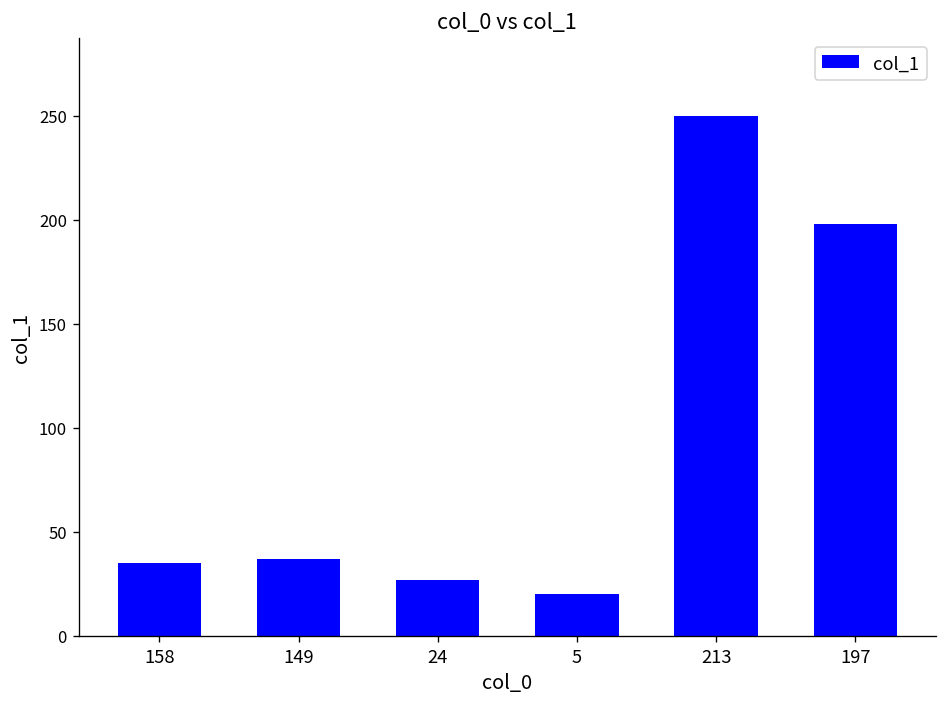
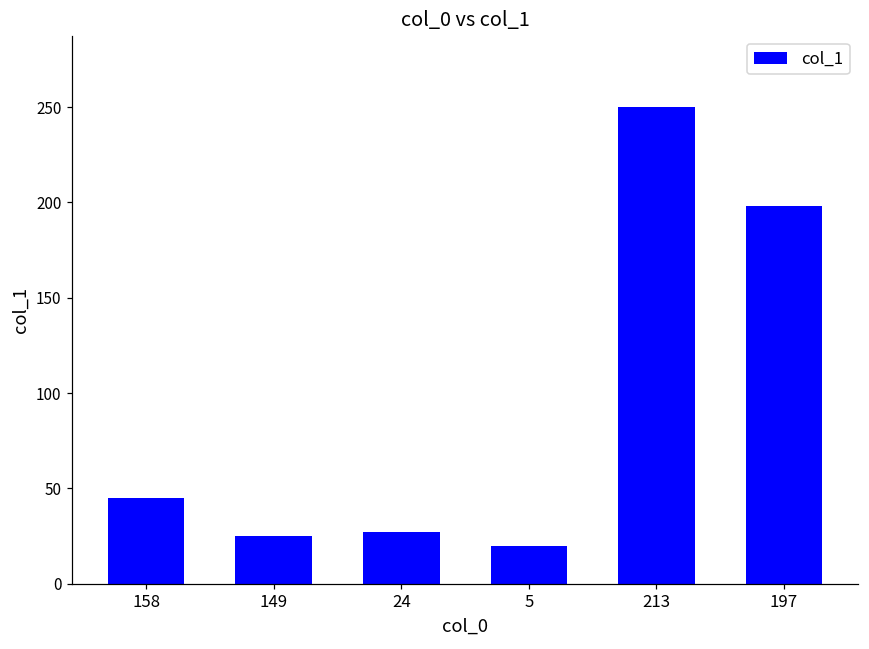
158: 35 -> 45
149: 37 -> 25
